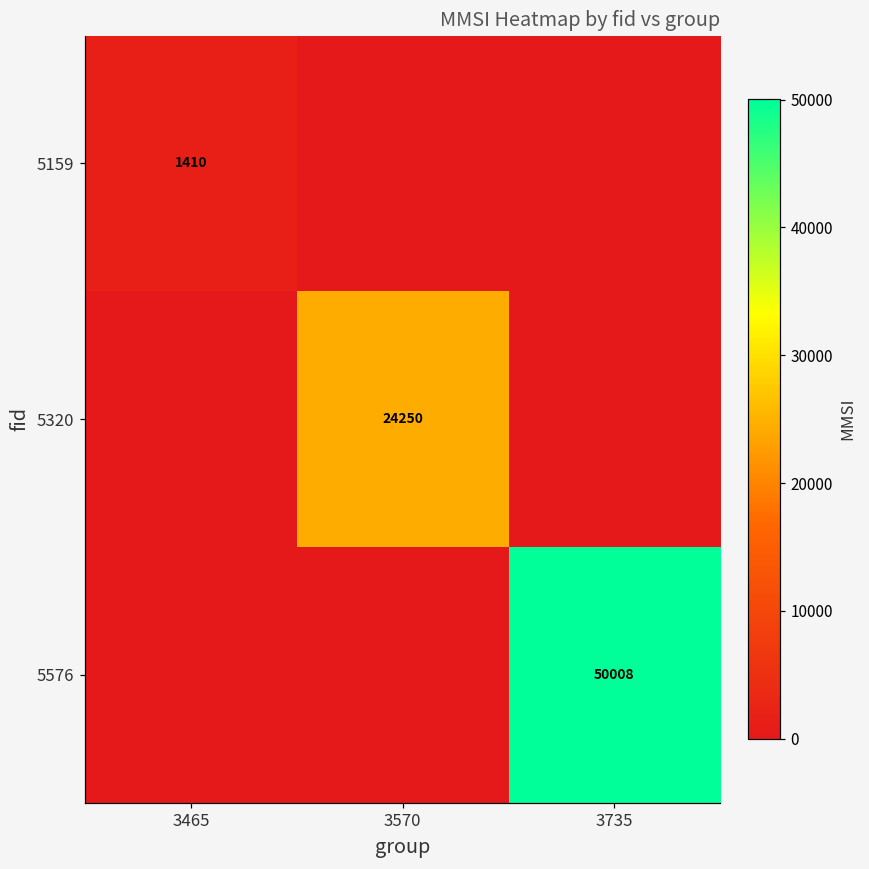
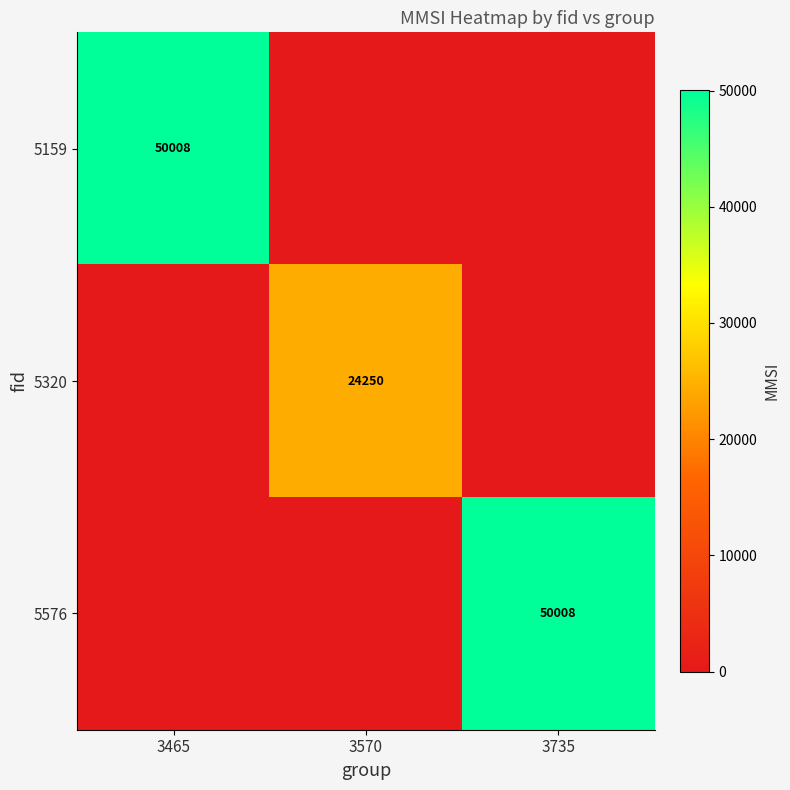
5159, 3465: 1410 -> 50008
